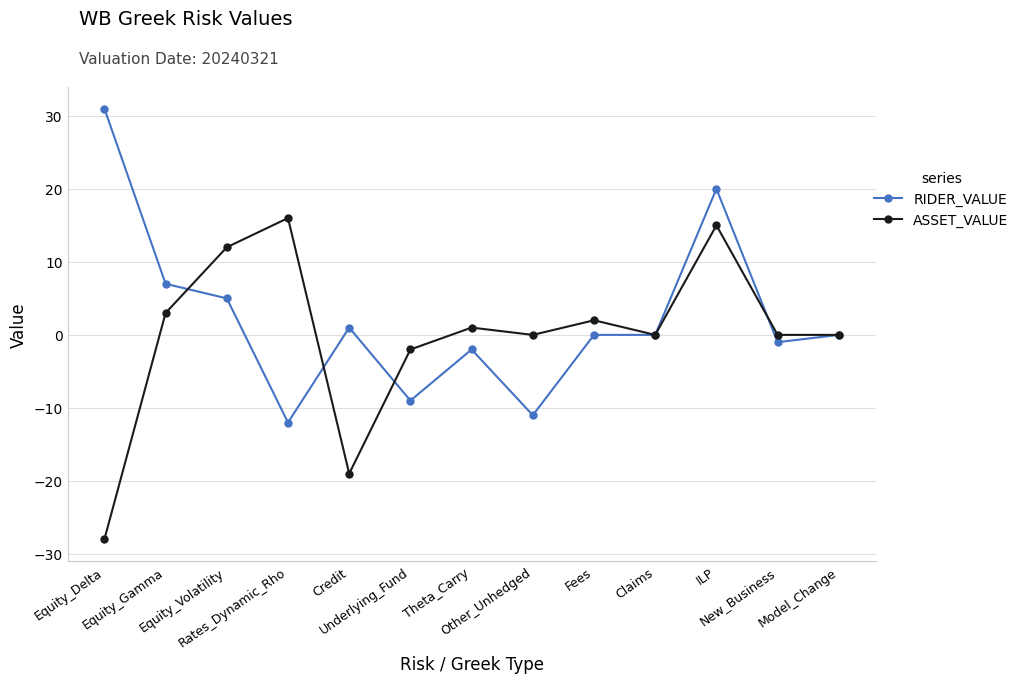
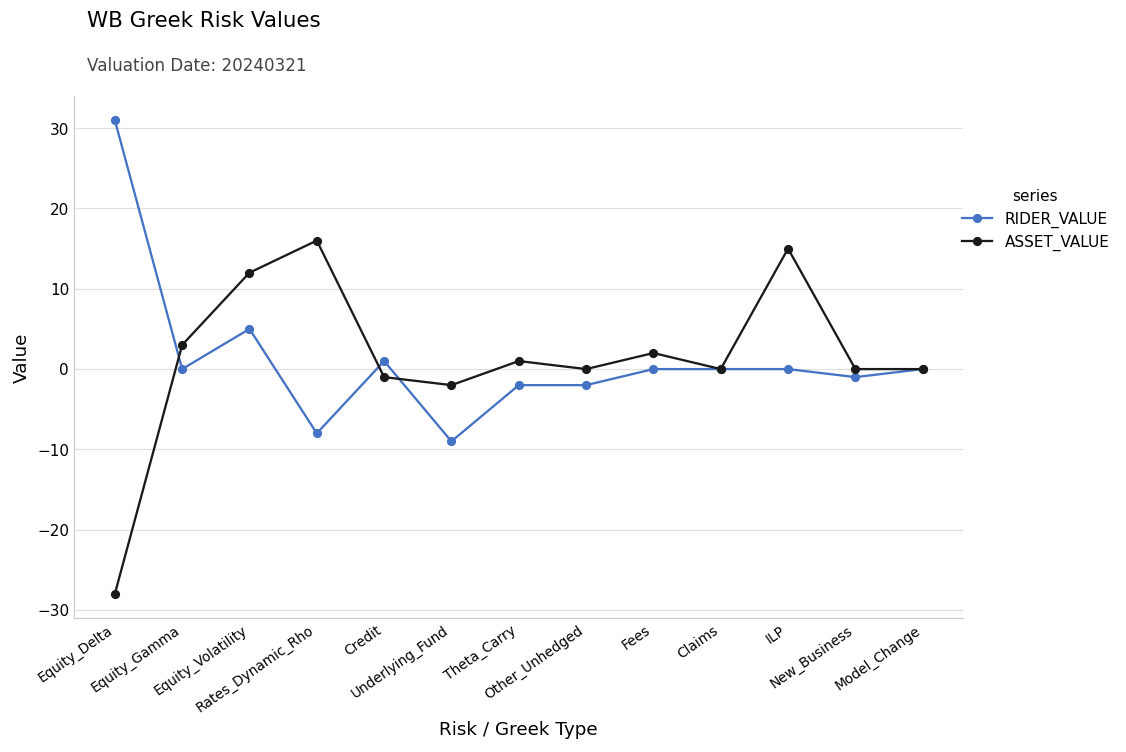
RIDER_VALUE, Equity_Gamma: 7 -> 0
RIDER_VALUE, Rates_Dynamic_Rho: -12 -> -8
ASSET_VALUE, Credit: -19 -> -1
RIDER_VALUE, Other_Unhedged: -11 -> -2
RIDER_VALUE, ILP: 20 -> 0
